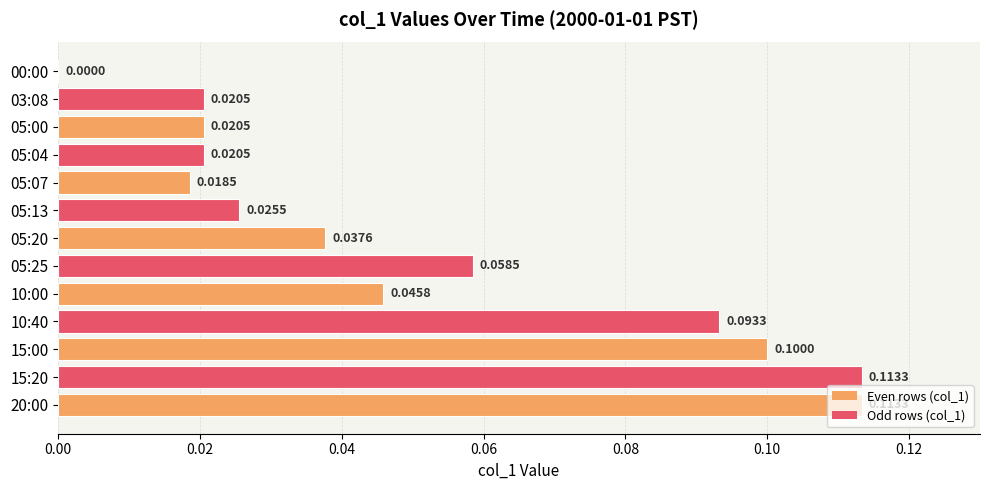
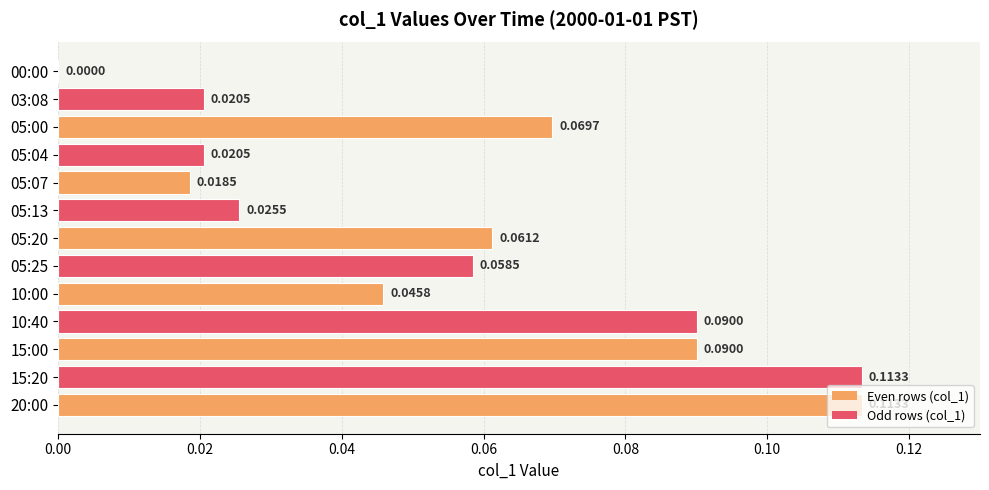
05:00: 0.0205 -> 0.0697
05:20: 0.0376 -> 0.0612
10:40: 0.0933 -> 0.0900
15:00: 0.1000 -> 0.0900
